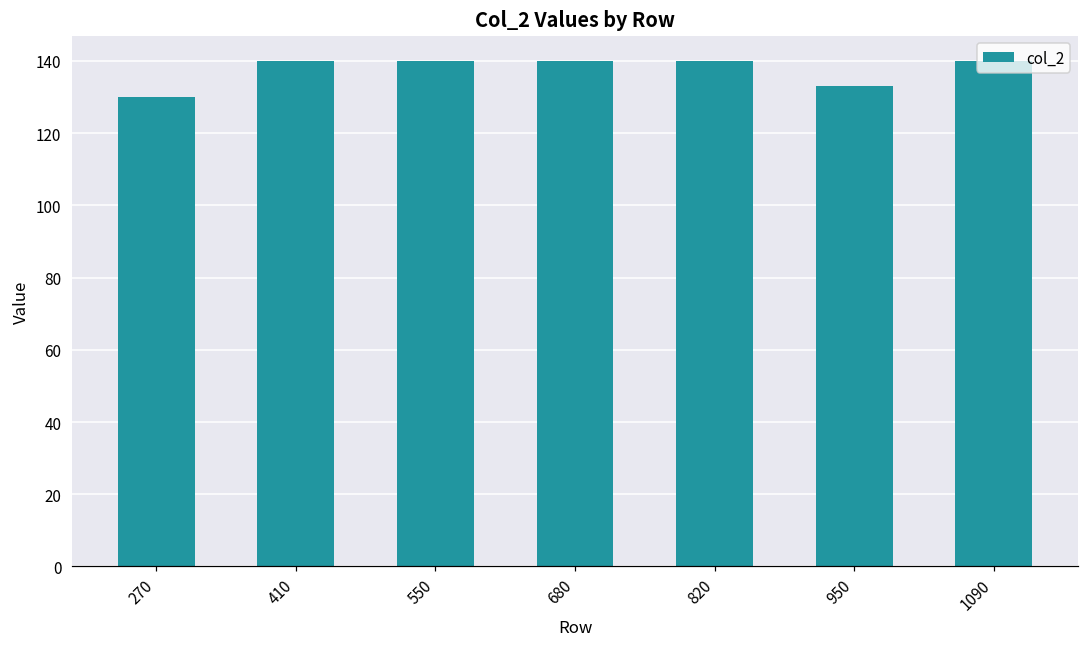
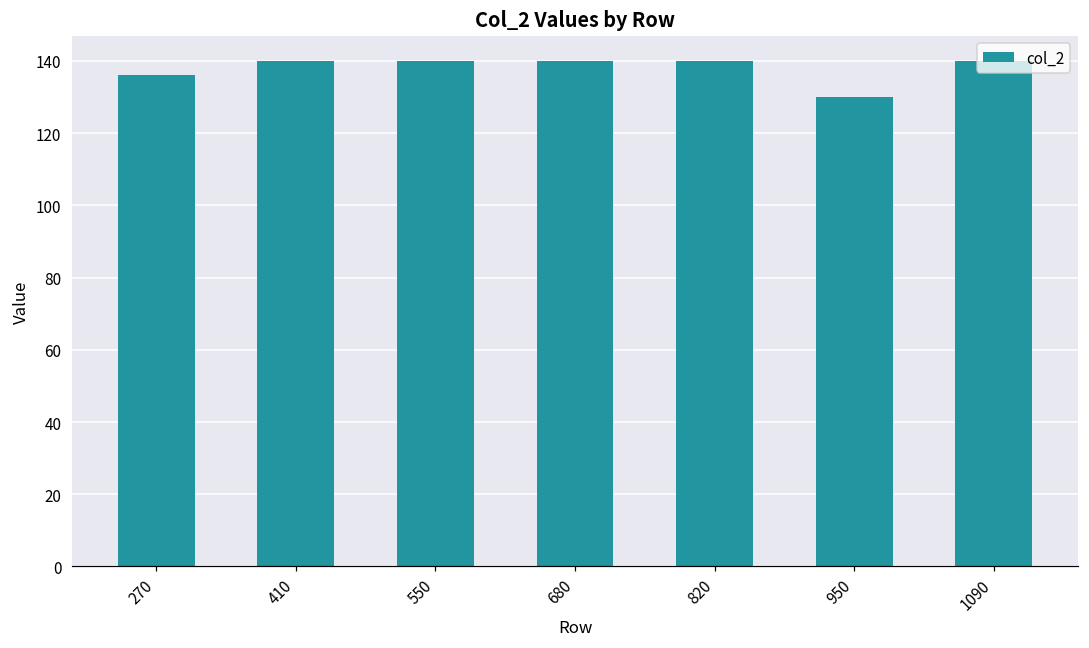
270: 130 -> 136
950: 133 -> 130
